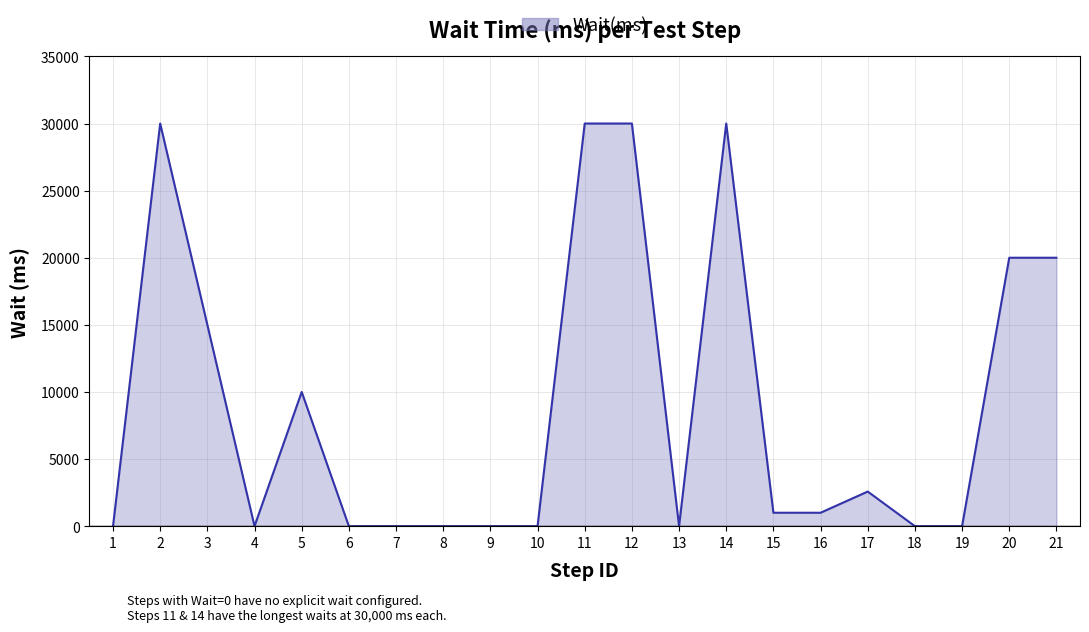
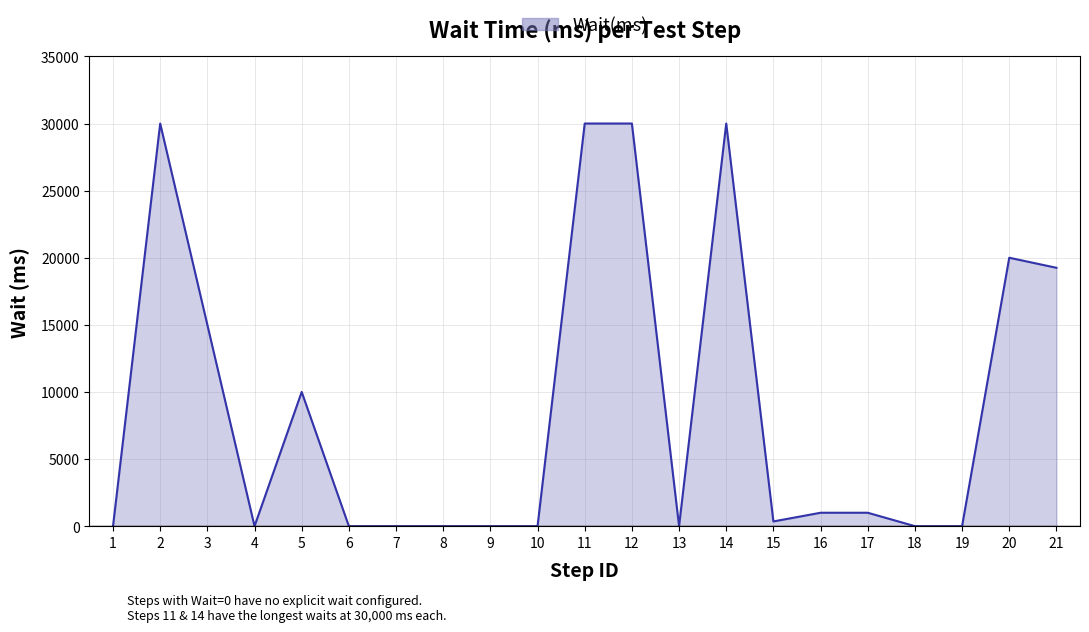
15: 1000 -> 400
17: 2600 -> 1000
21: 20000 -> 19300
